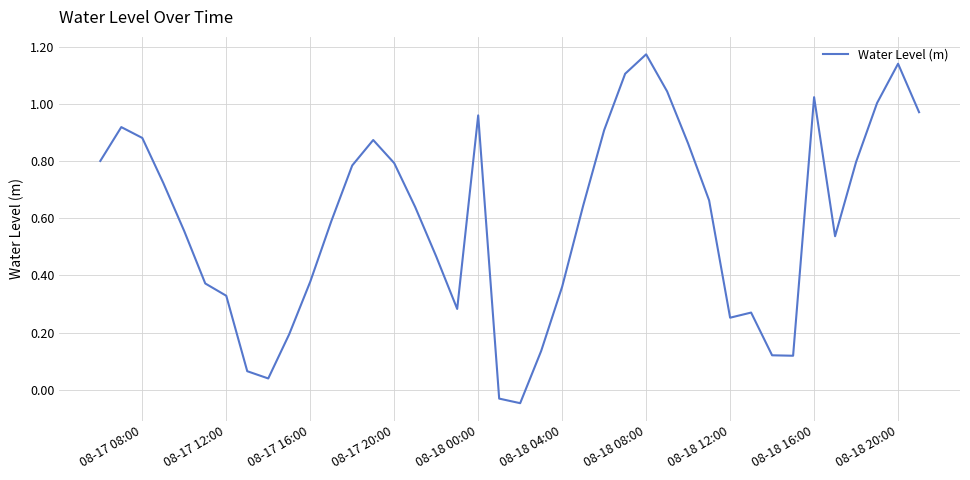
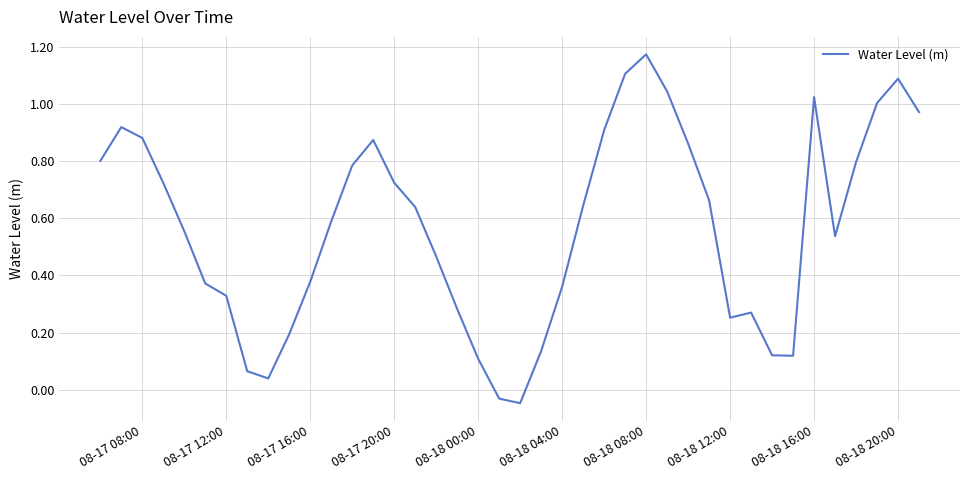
08-17 20:00: 0.79 -> 0.72
08-18 00:00: 0.96 -> 0.11
08-18 20:00: 1.14 -> 1.09
